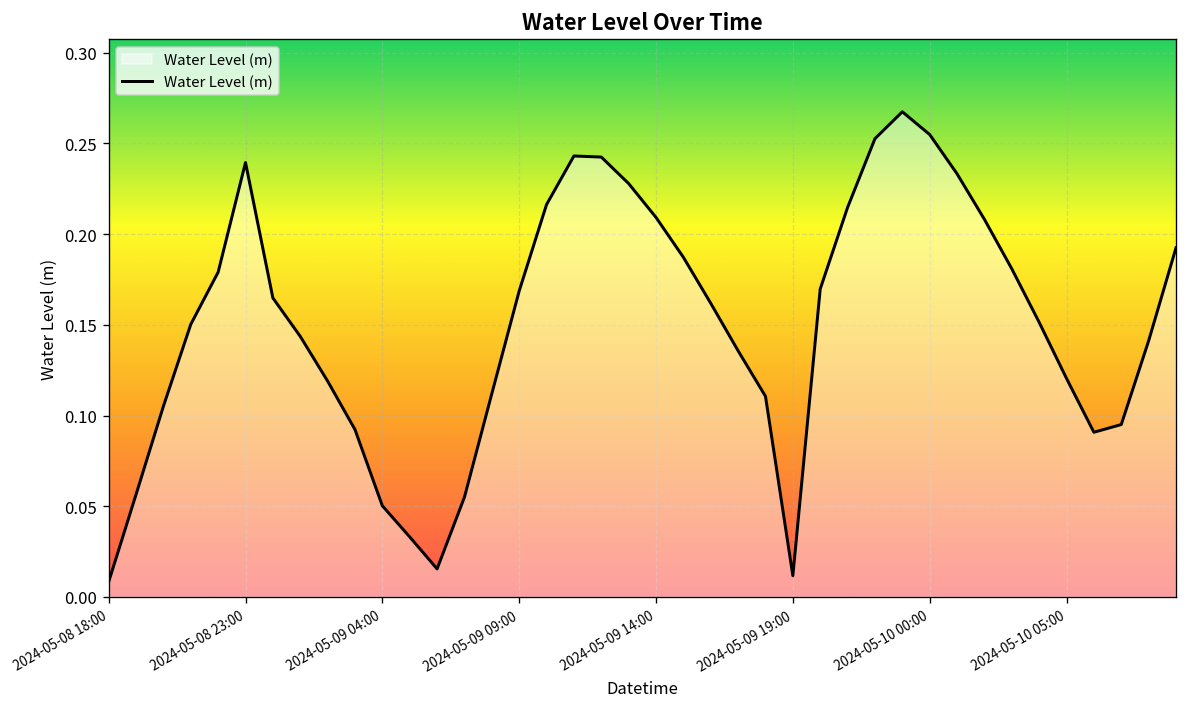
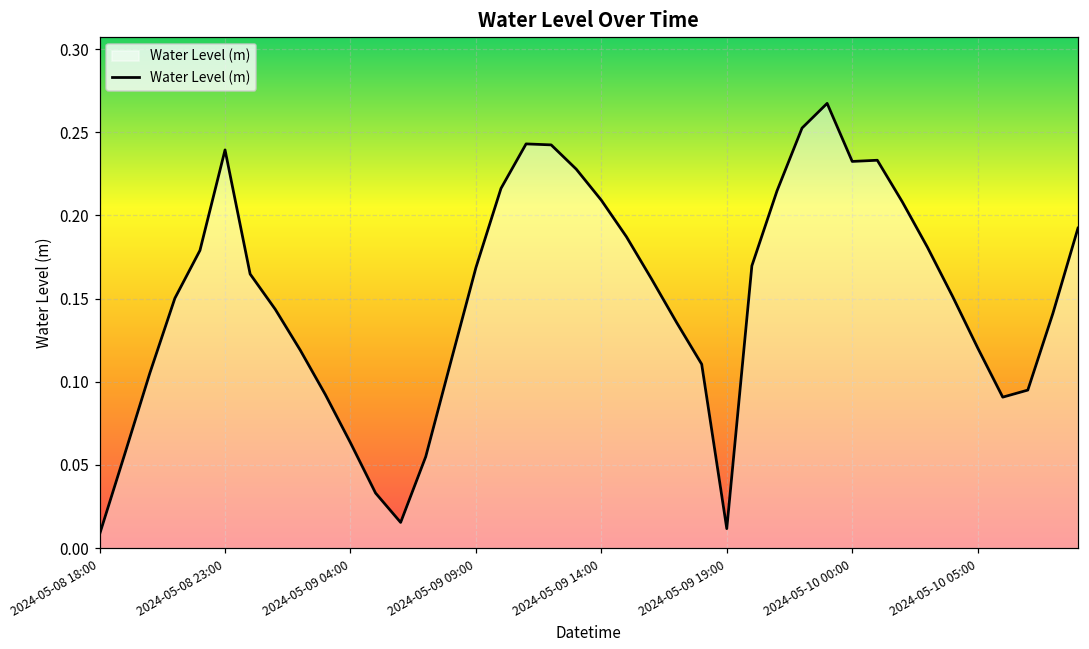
2024-05-09 04:00: 0.050 -> 0.063
2024-05-10 00:00: 0.255 -> 0.233
